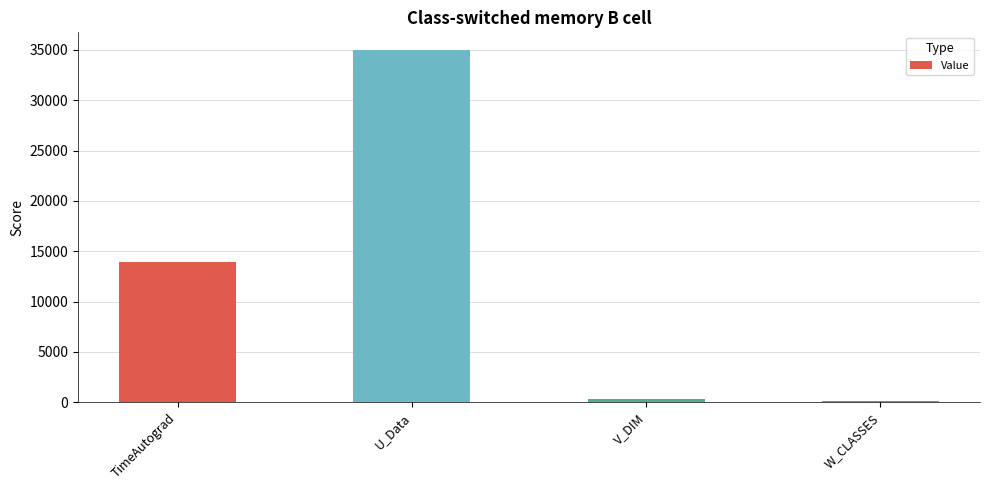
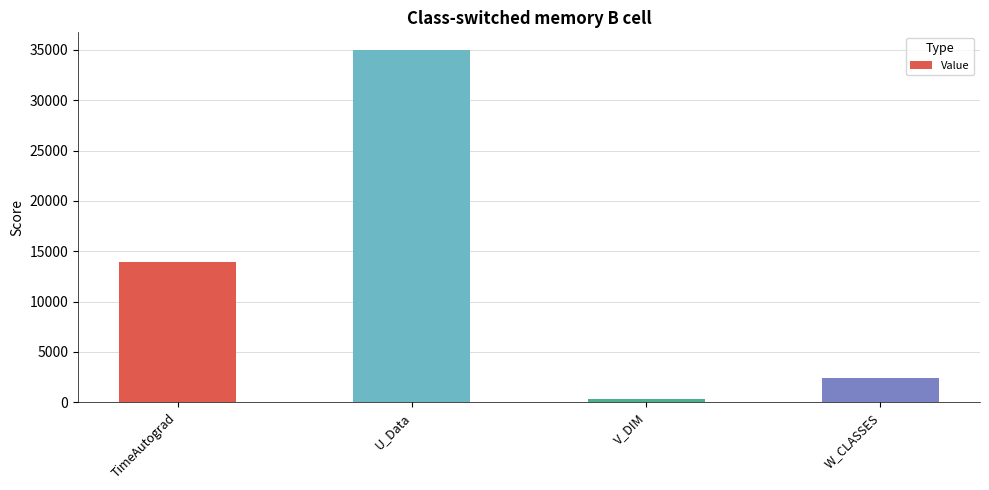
W_CLASSES: 100 -> 2400
